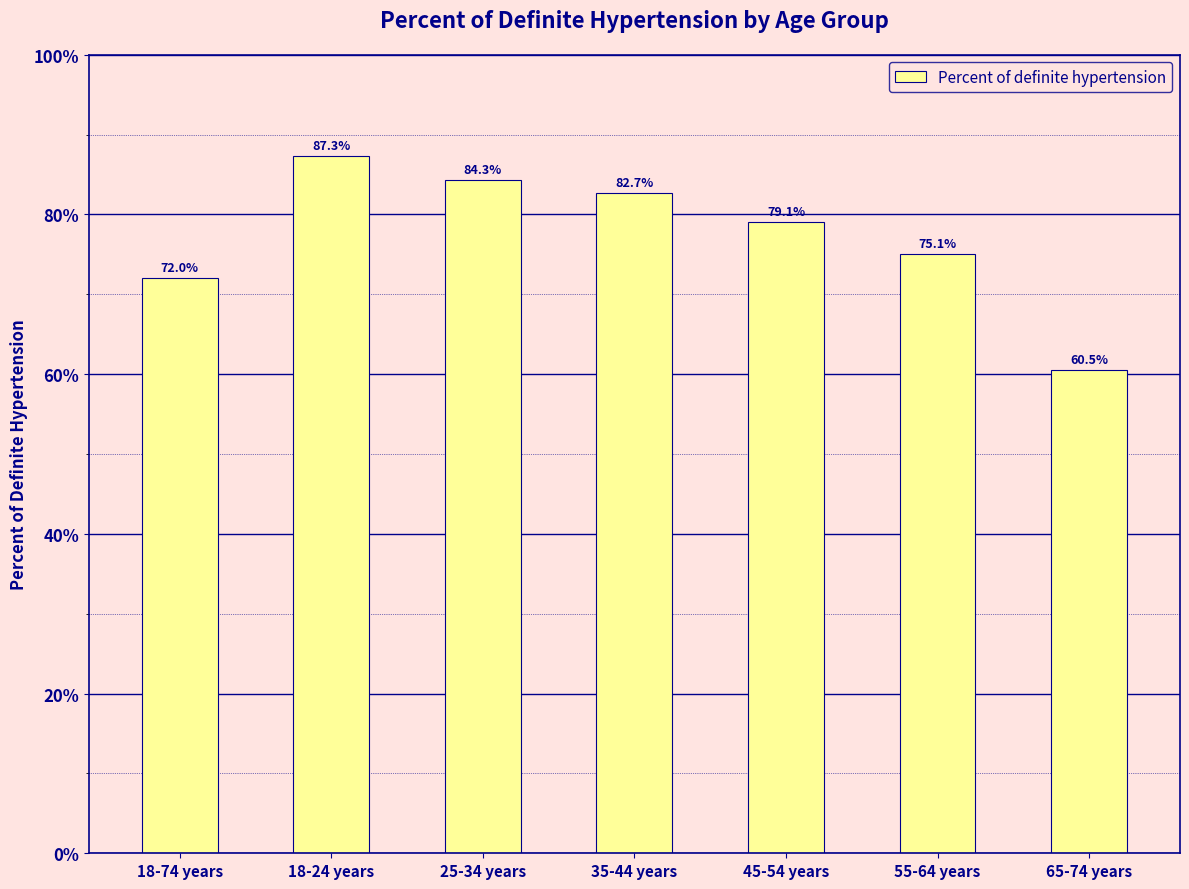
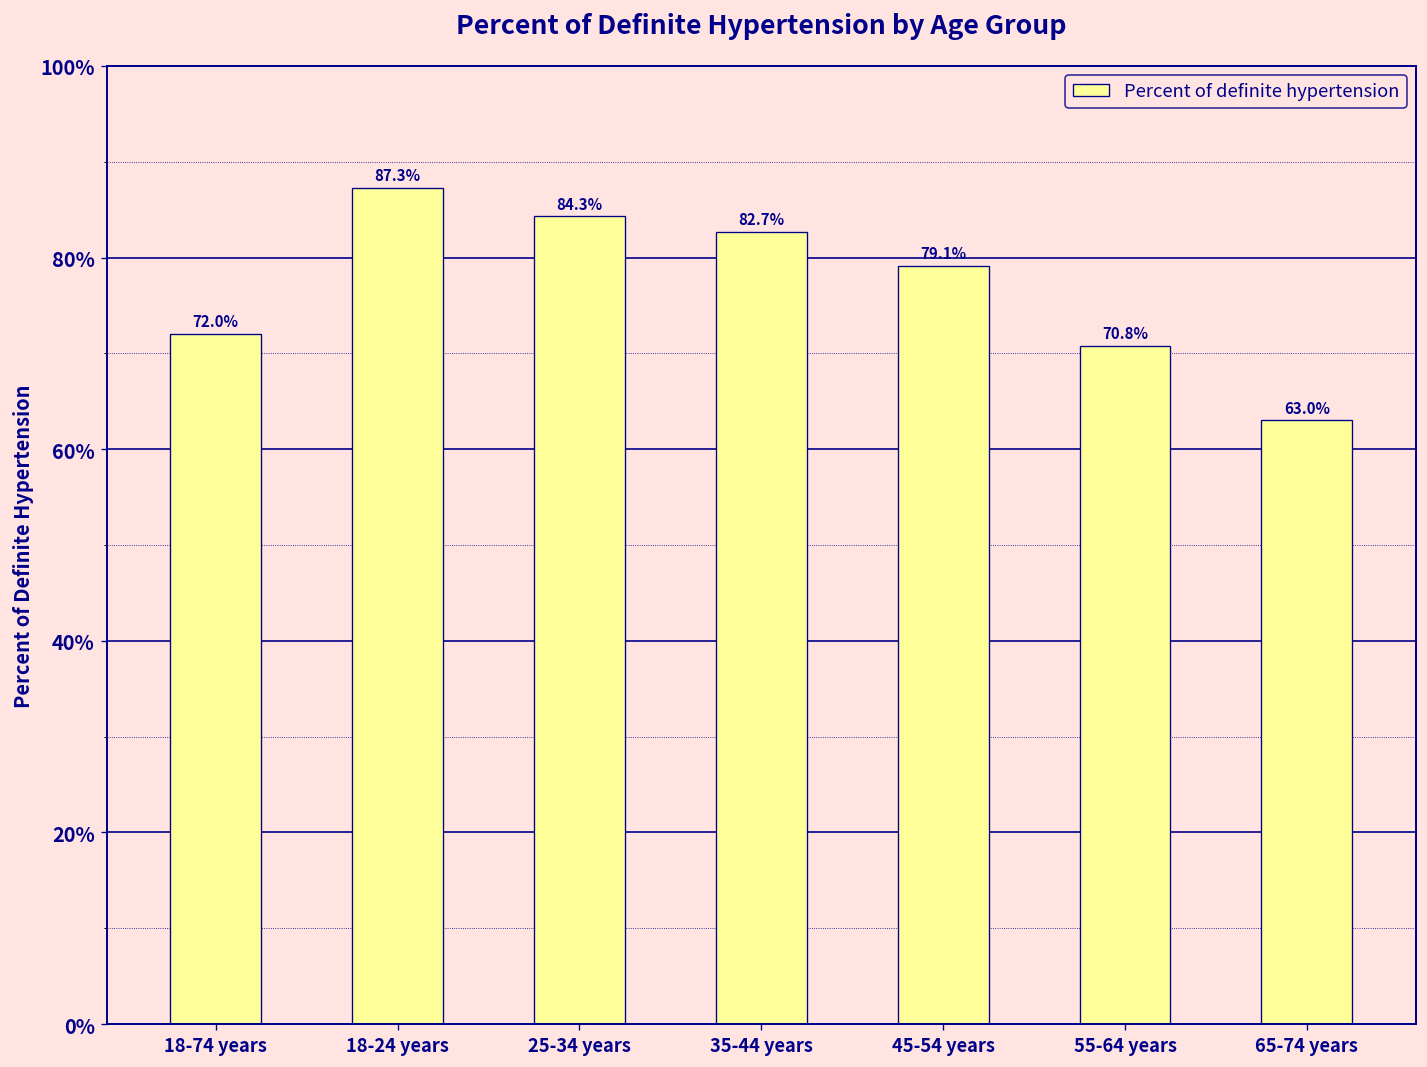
55-64 years: 75.1% -> 70.8%
65-74 years: 60.5% -> 63.0%
